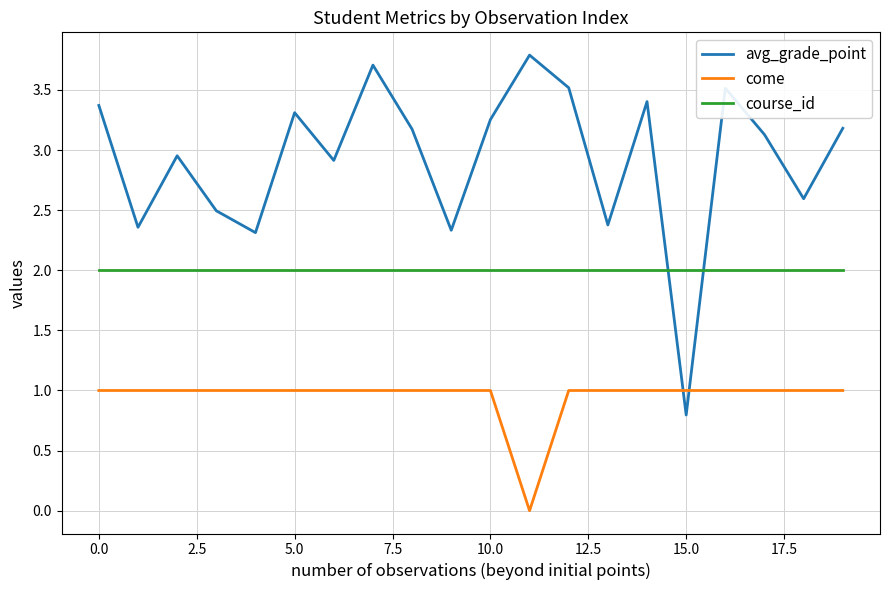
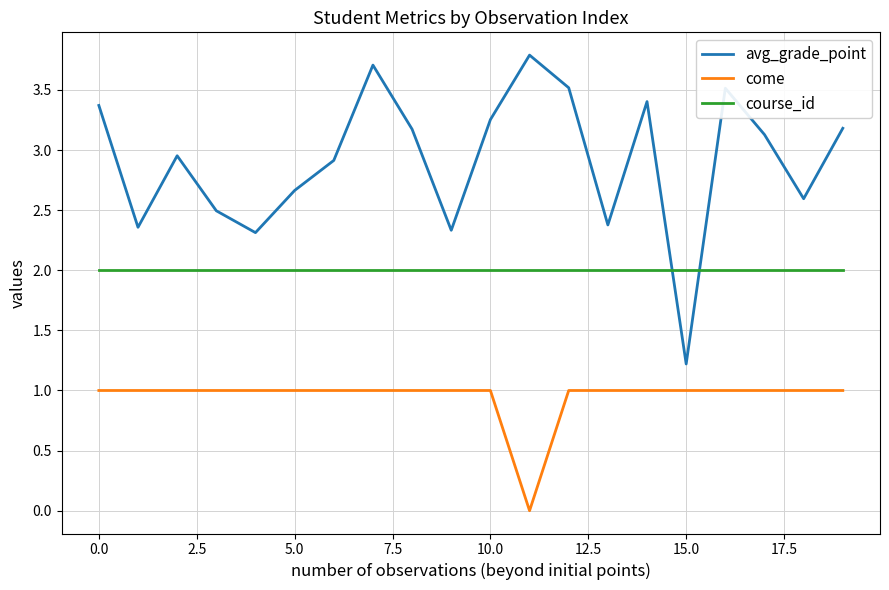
avg_grade_point, 5.0: 3.31 -> 2.66
avg_grade_point, 15.0: 0.80 -> 1.22
